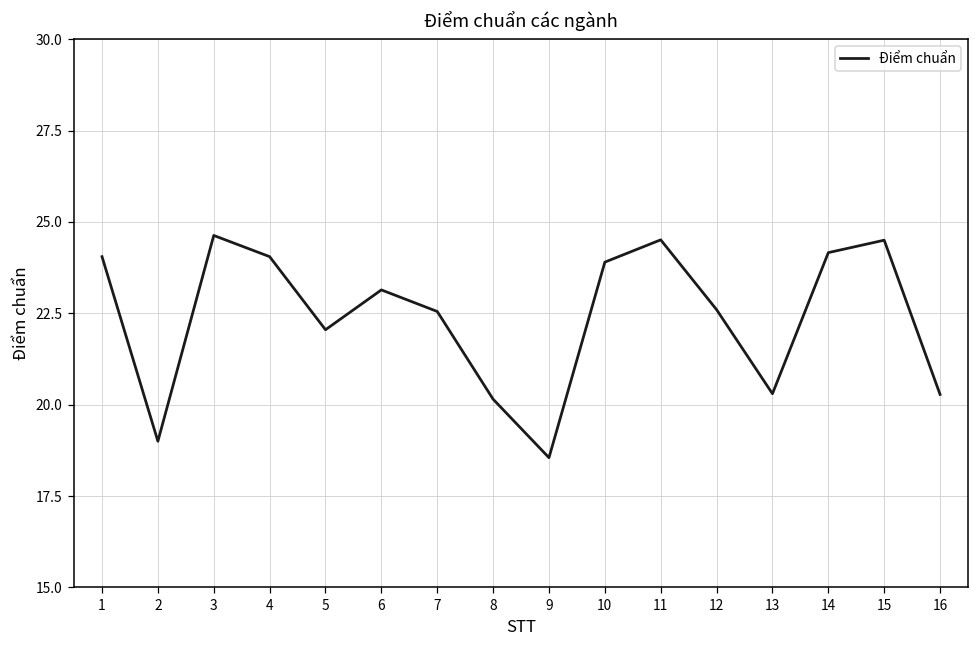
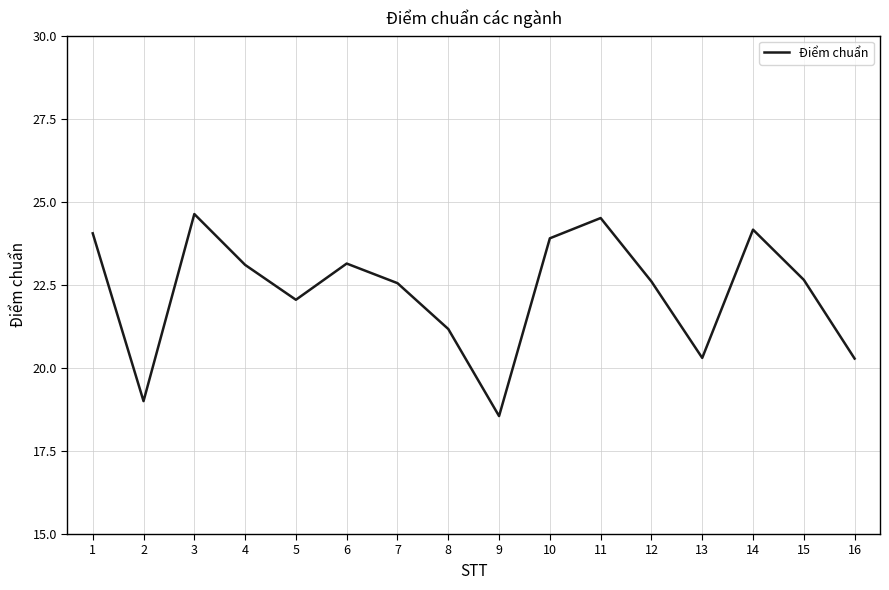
4: 24.1 -> 23.1
8: 20.2 -> 21.2
15: 24.5 -> 22.7
